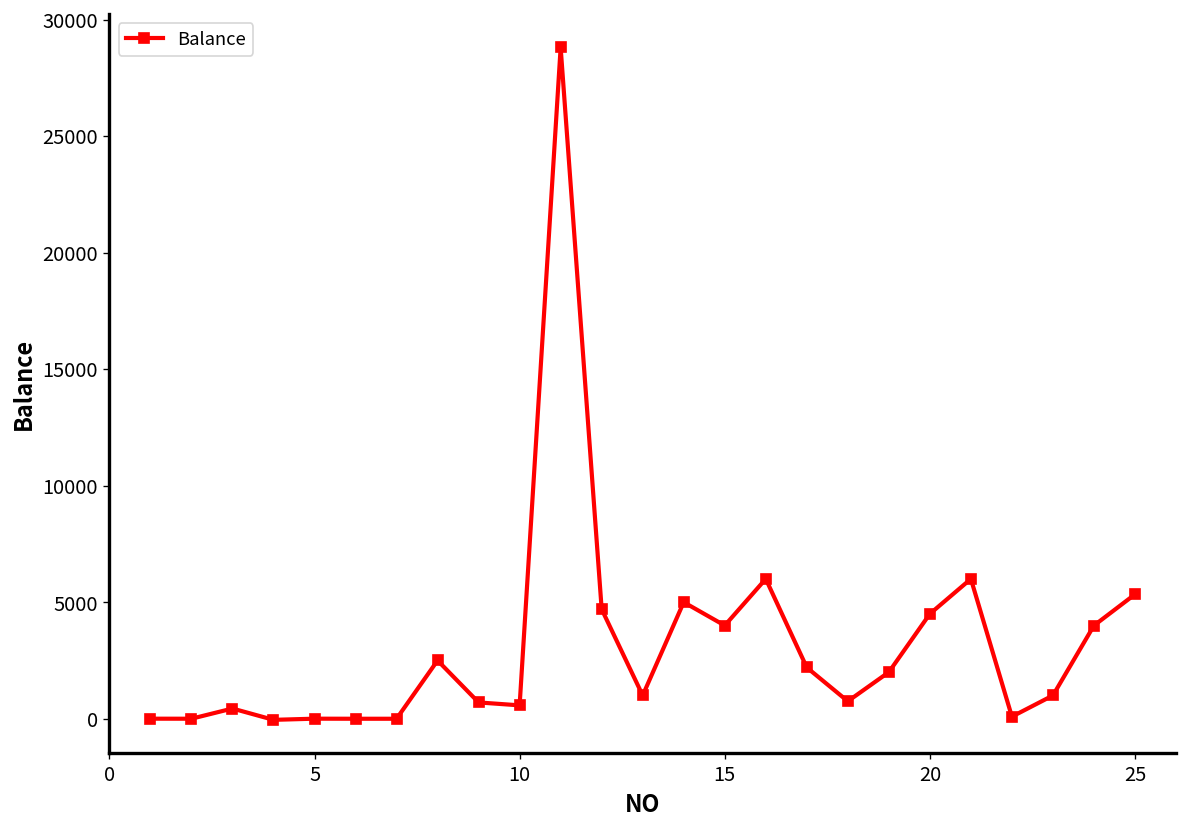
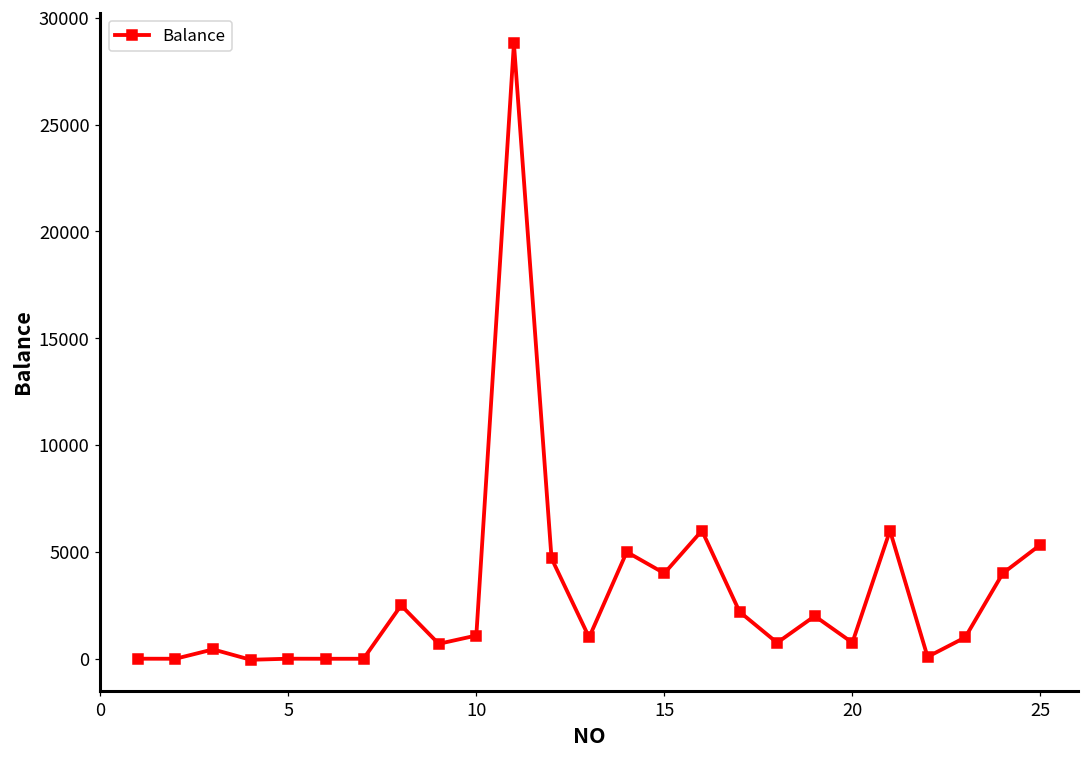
10: 600 -> 1100
20: 4500 -> 800
